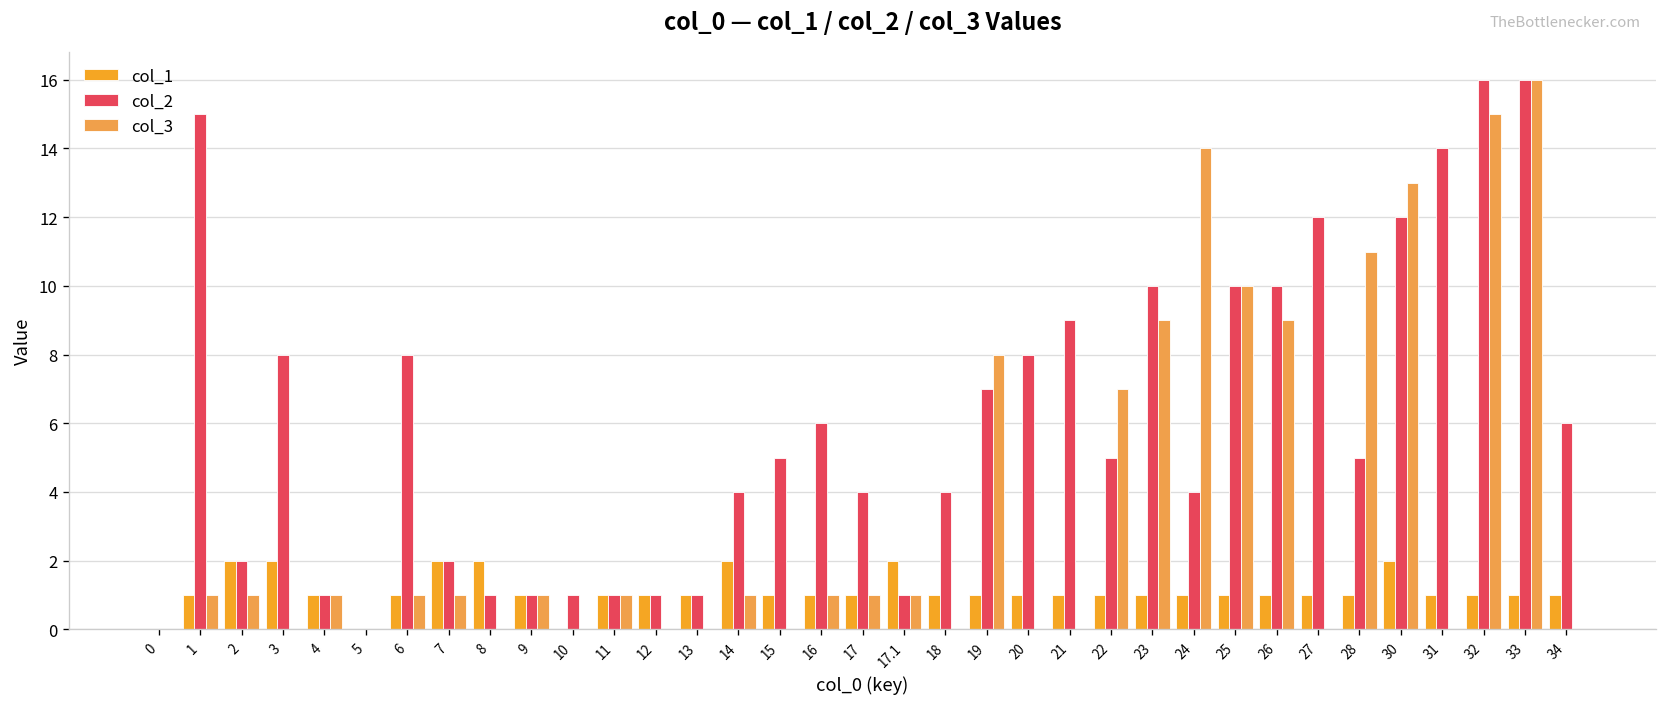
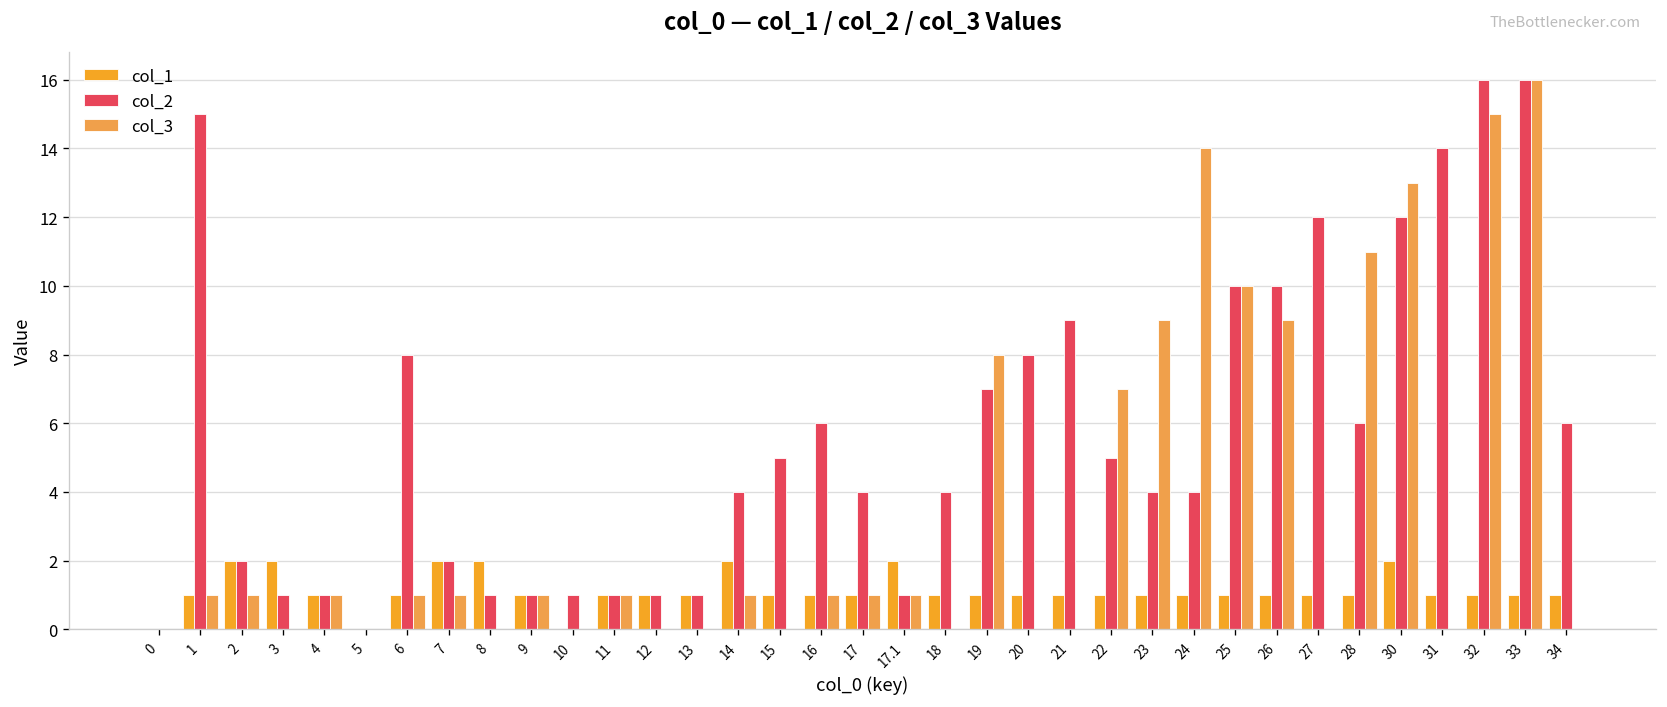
col_2, 3: 8 -> 1
col_2, 23: 10 -> 4
col_2, 28: 5 -> 6
